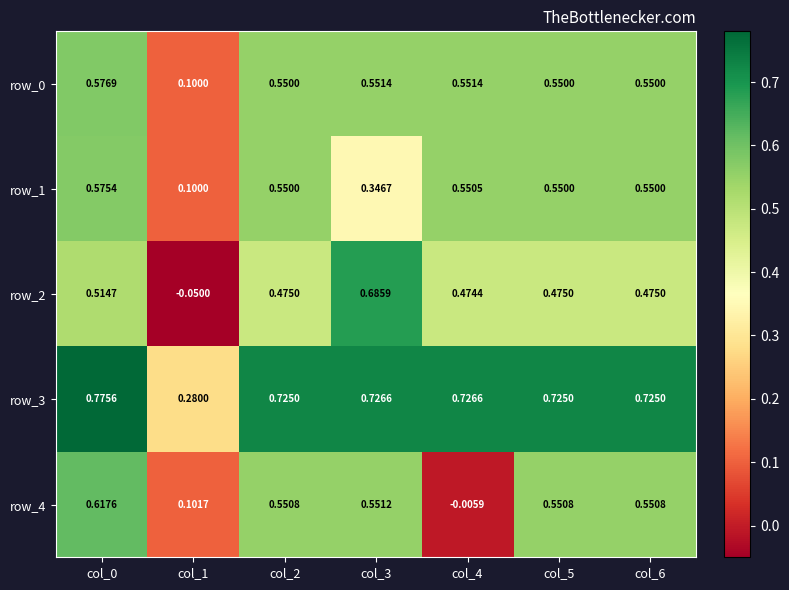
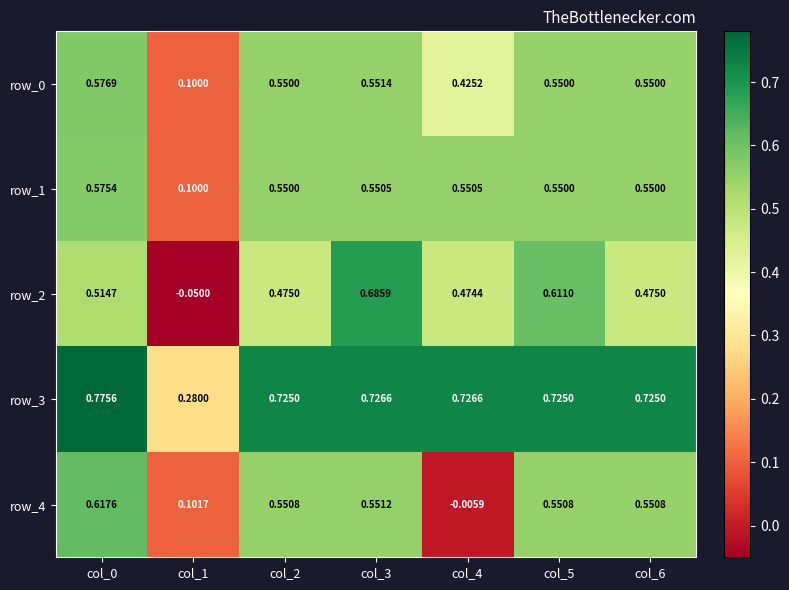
row_0, col_4: 0.5514 -> 0.4252
row_1, col_3: 0.3467 -> 0.5505
row_2, col_5: 0.4750 -> 0.6110
